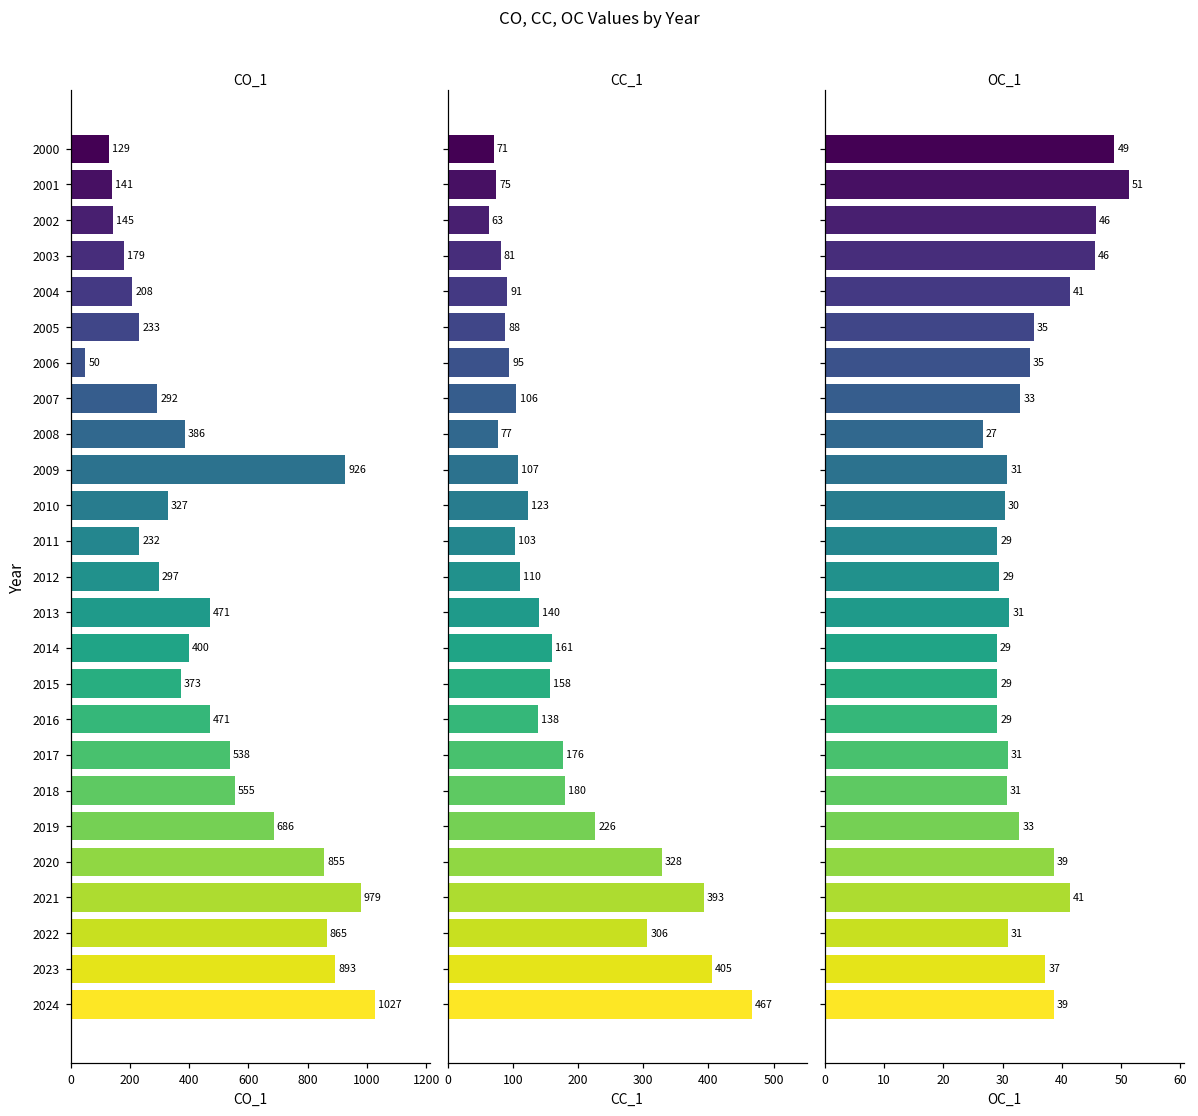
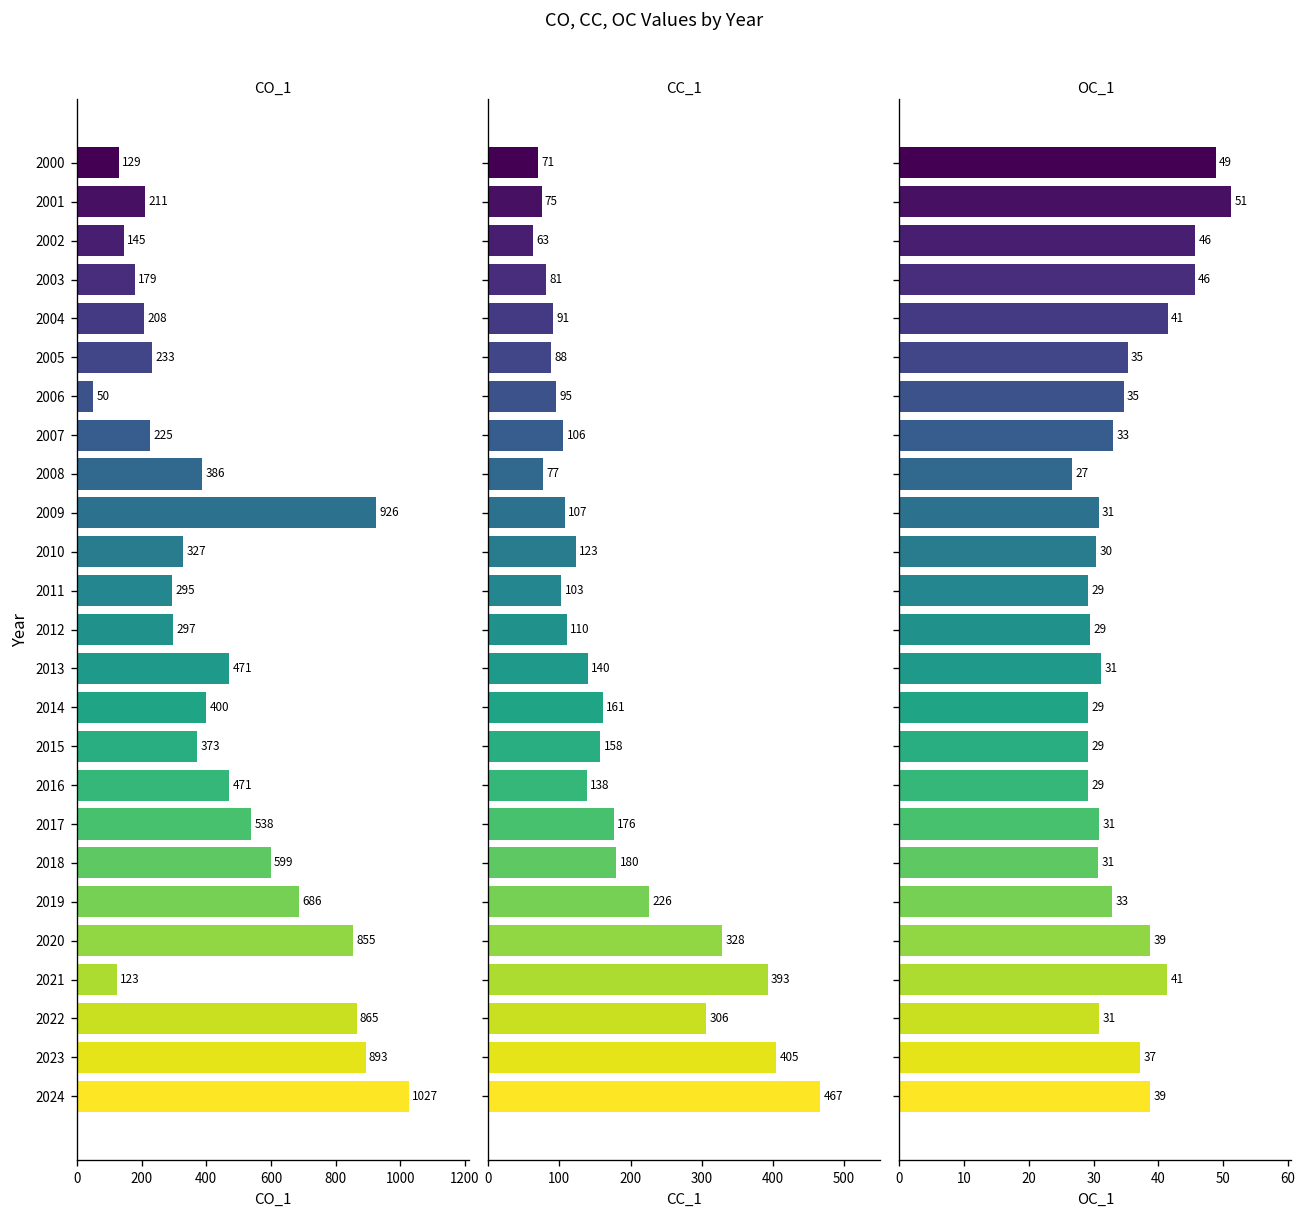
CO_1, 2001: 141 -> 211
CO_1, 2007: 292 -> 225
CO_1, 2011: 232 -> 295
CO_1, 2018: 555 -> 599
CO_1, 2021: 979 -> 123
